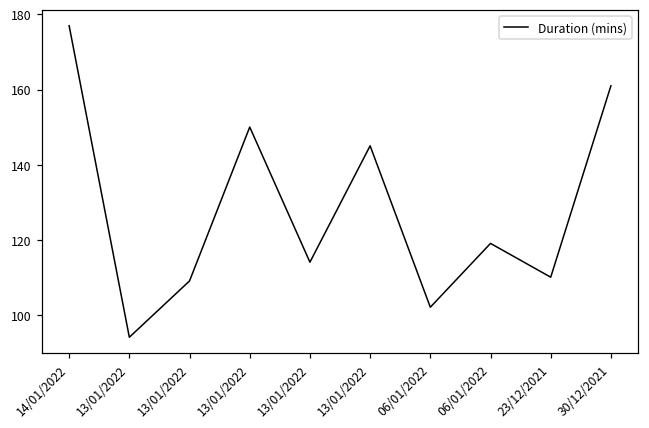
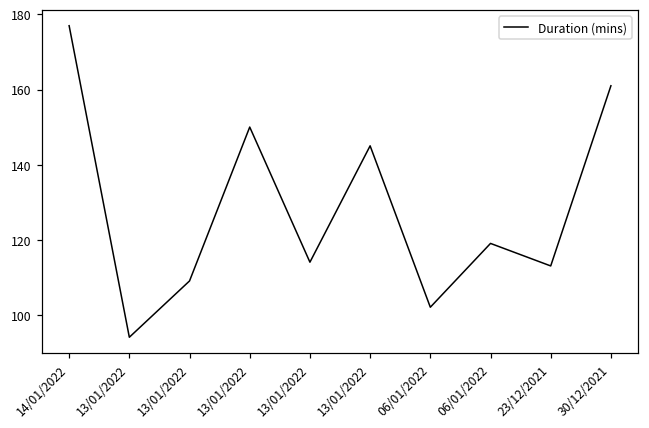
23/12/2021: 110 -> 113
